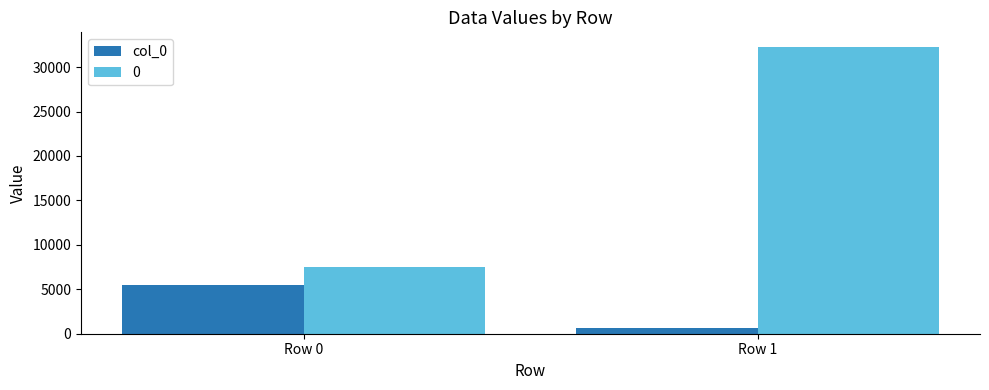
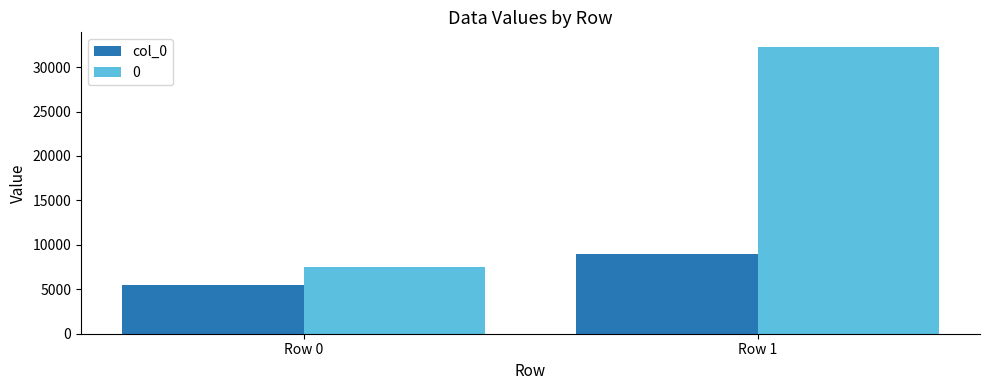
col_0, Row 1: 1000 -> 9000
